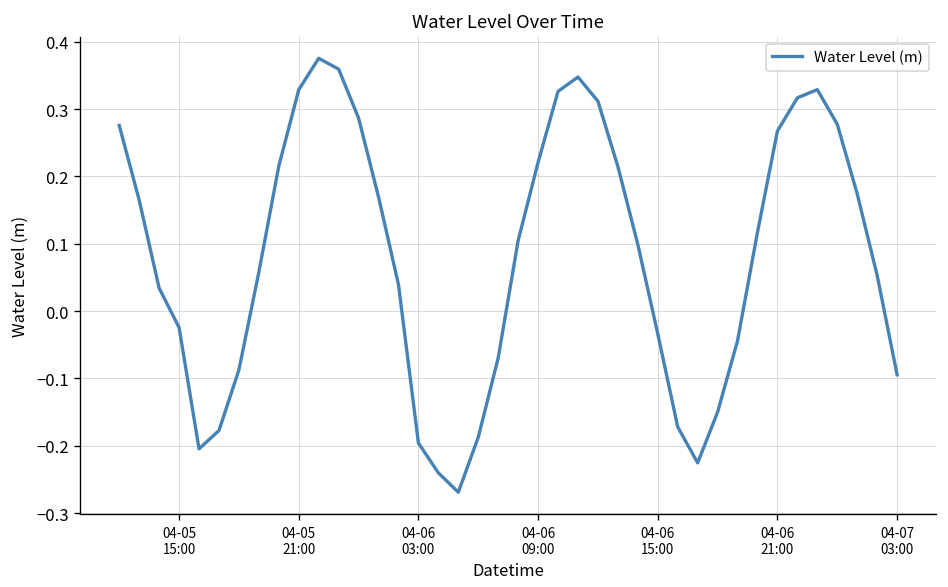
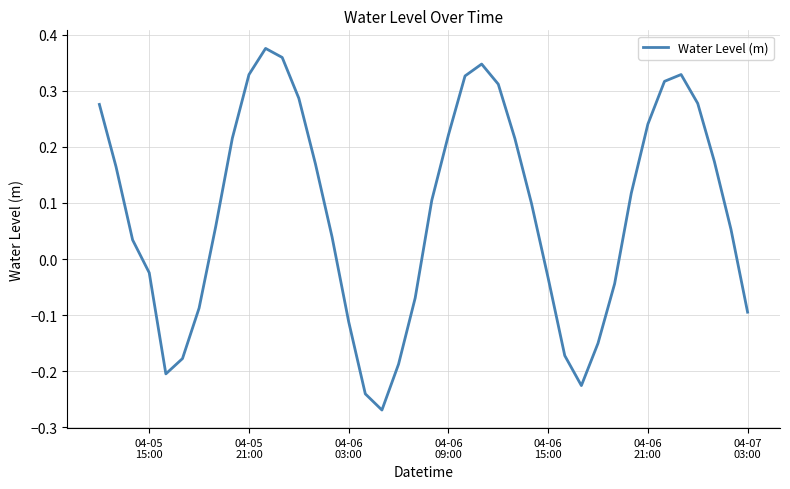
04-06 03:00: -0.20 -> -0.11
04-06 21:00: 0.27 -> 0.24
